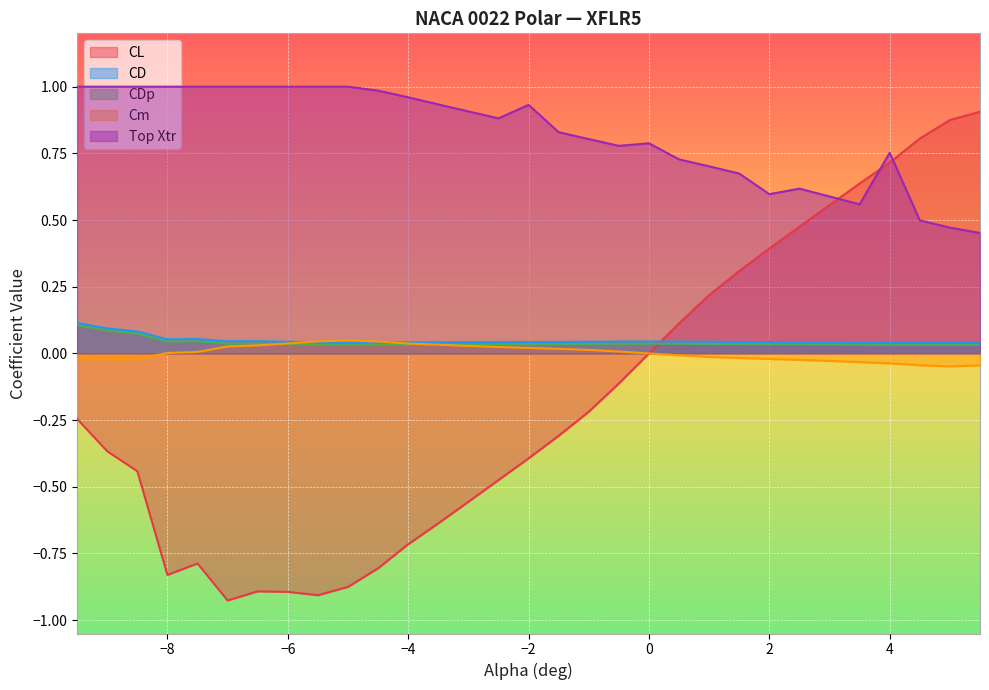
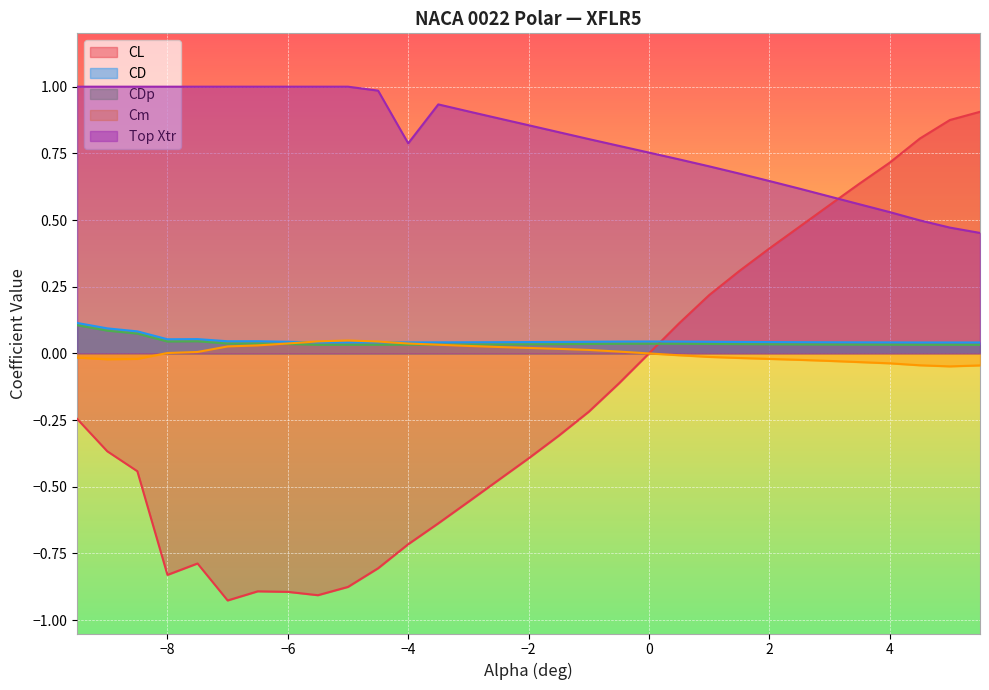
Top Xtr, −4: 0.96 -> 0.79
Top Xtr, −2: 0.93 -> 0.86
Top Xtr, 0: 0.79 -> 0.75
Top Xtr, 2: 0.60 -> 0.65
Top Xtr, 4: 0.75 -> 0.53
